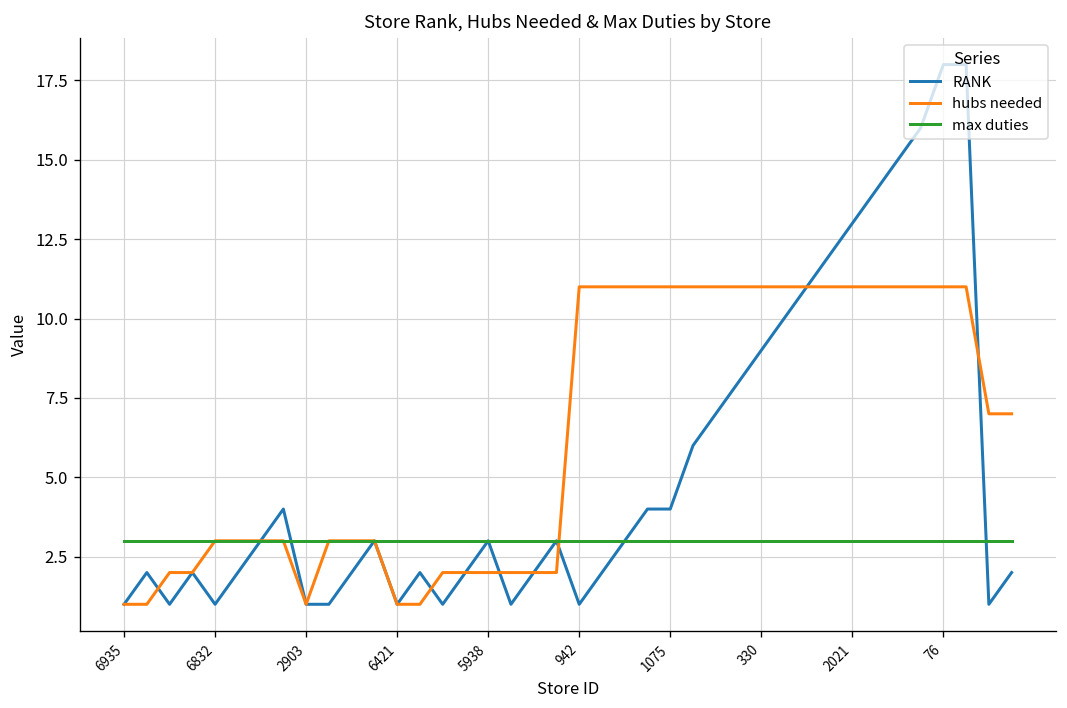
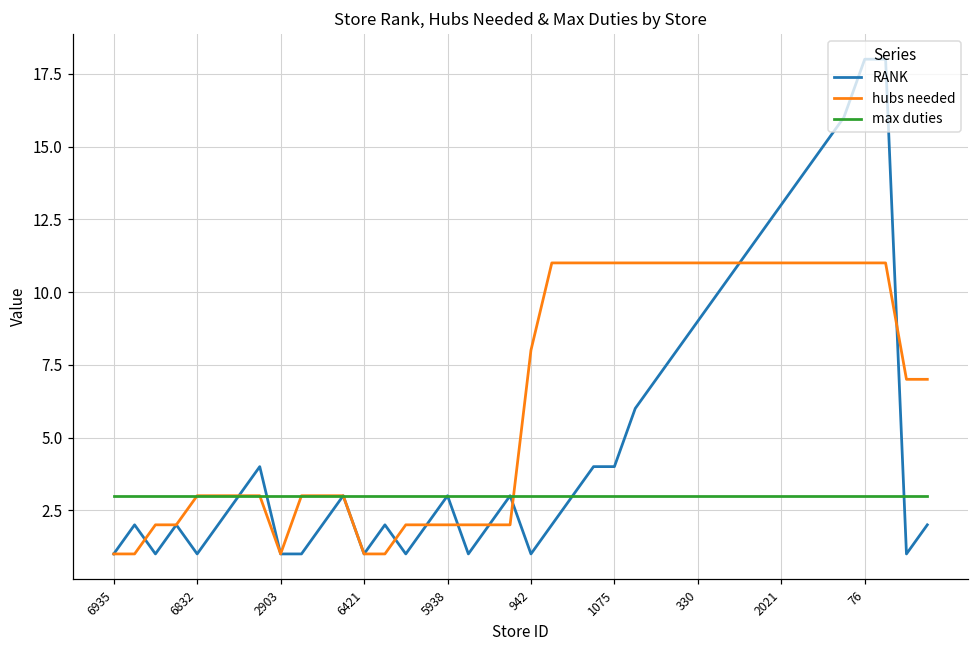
hubs needed, 942: 11 -> 8
